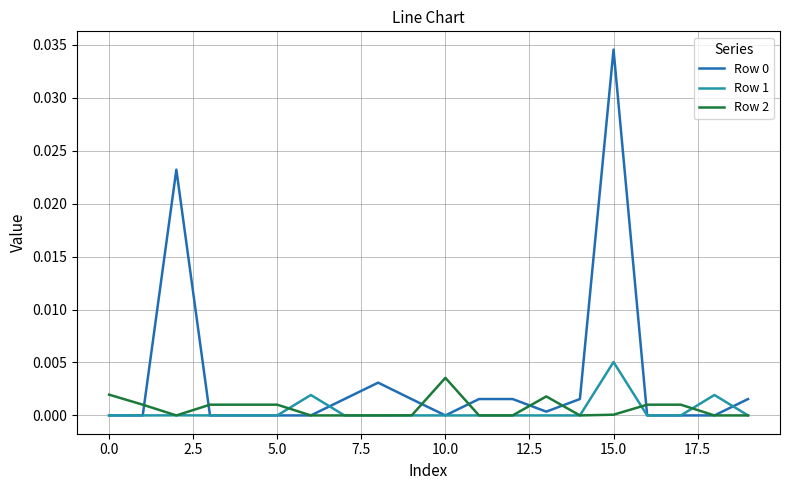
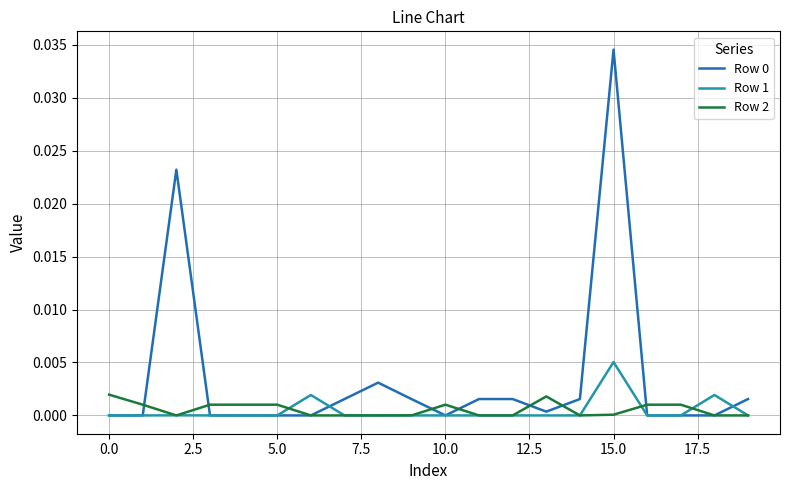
Row 2, 10.0: 0.0035 -> 0.0010
